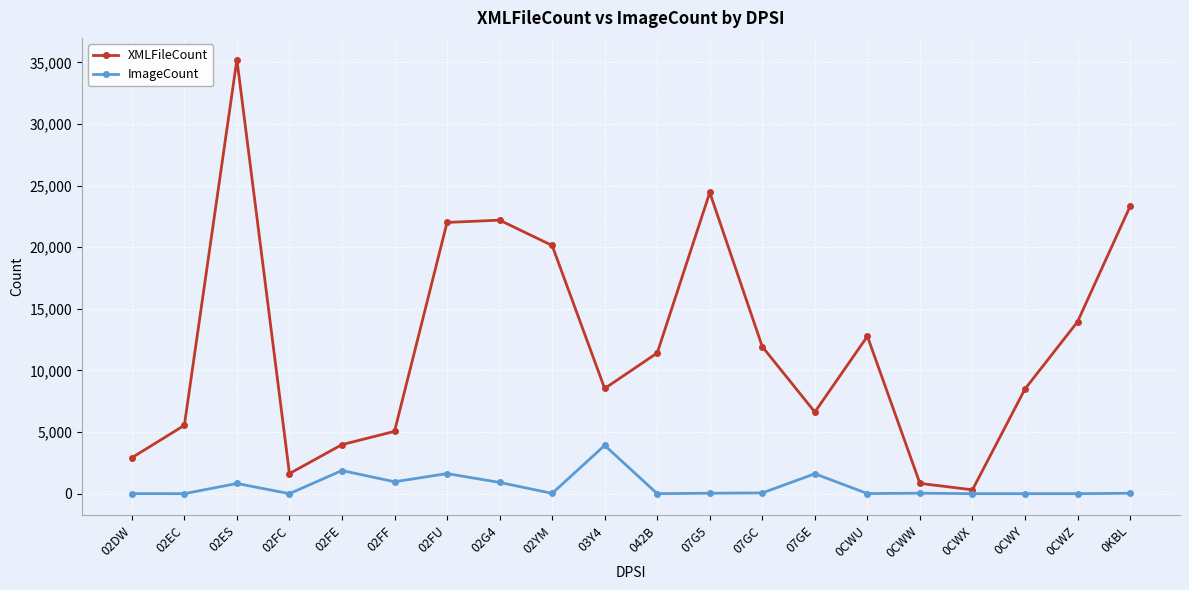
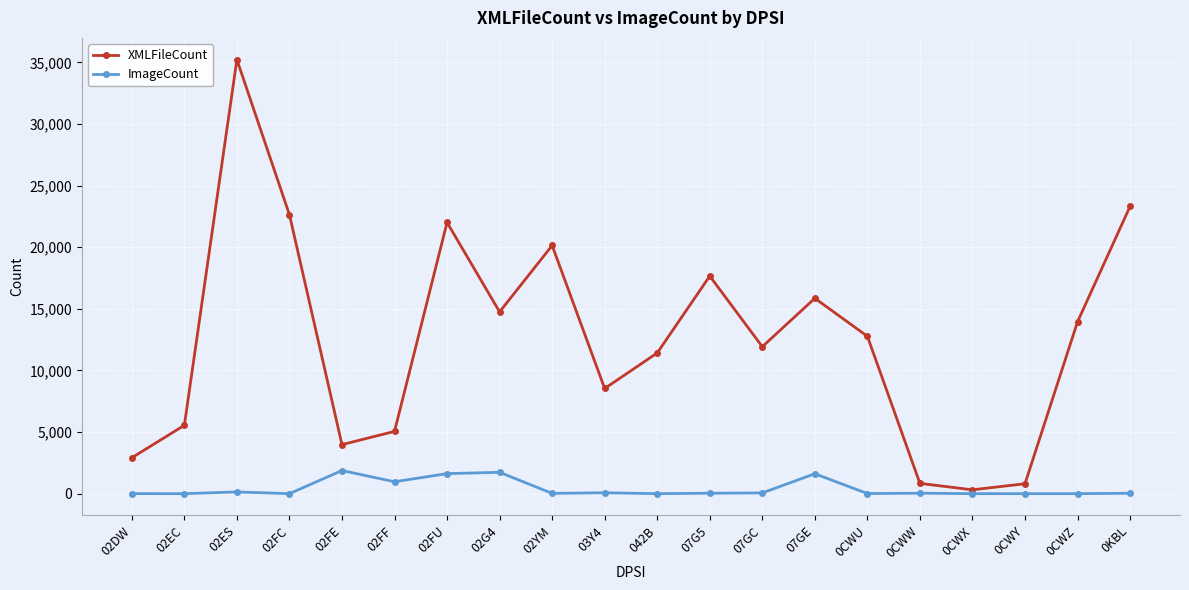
ImageCount, 02ES: 800 -> 100
XMLFileCount, 02FC: 1,600 -> 22,600
XMLFileCount, 02G4: 22,200 -> 14,800
ImageCount, 02G4: 900 -> 1,700
ImageCount, 03Y4: 3,900 -> 100
XMLFileCount, 07G5: 24,400 -> 17,700
XMLFileCount, 07GE: 6,600 -> 15,900
XMLFileCount, 0CWY: 8,500 -> 800
